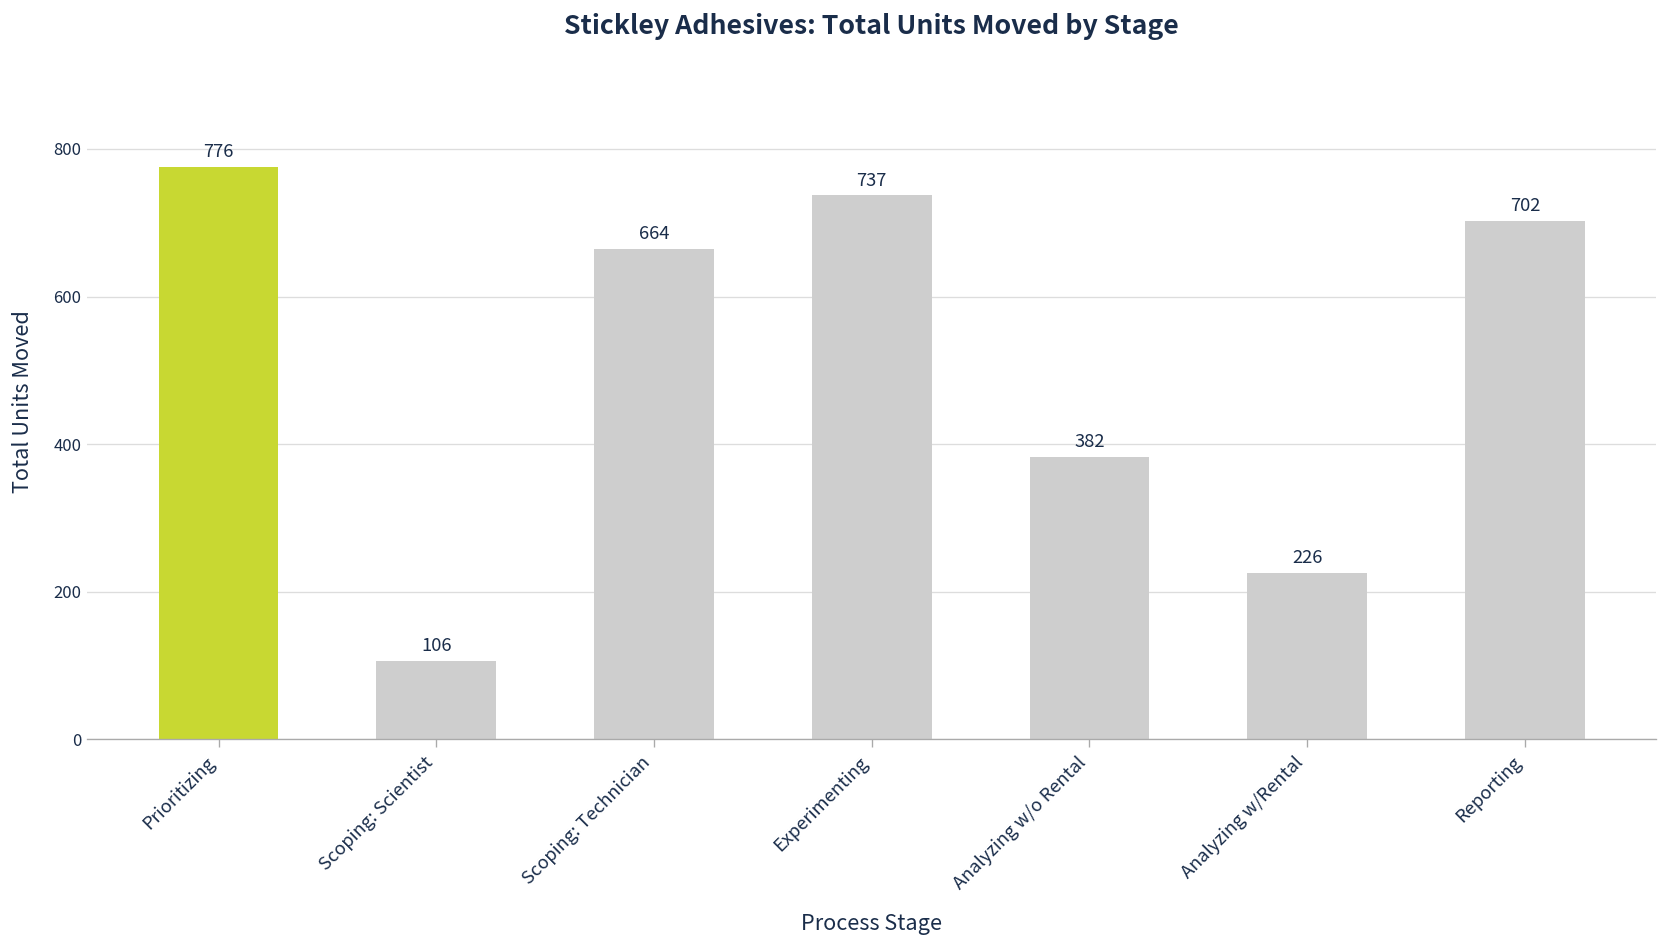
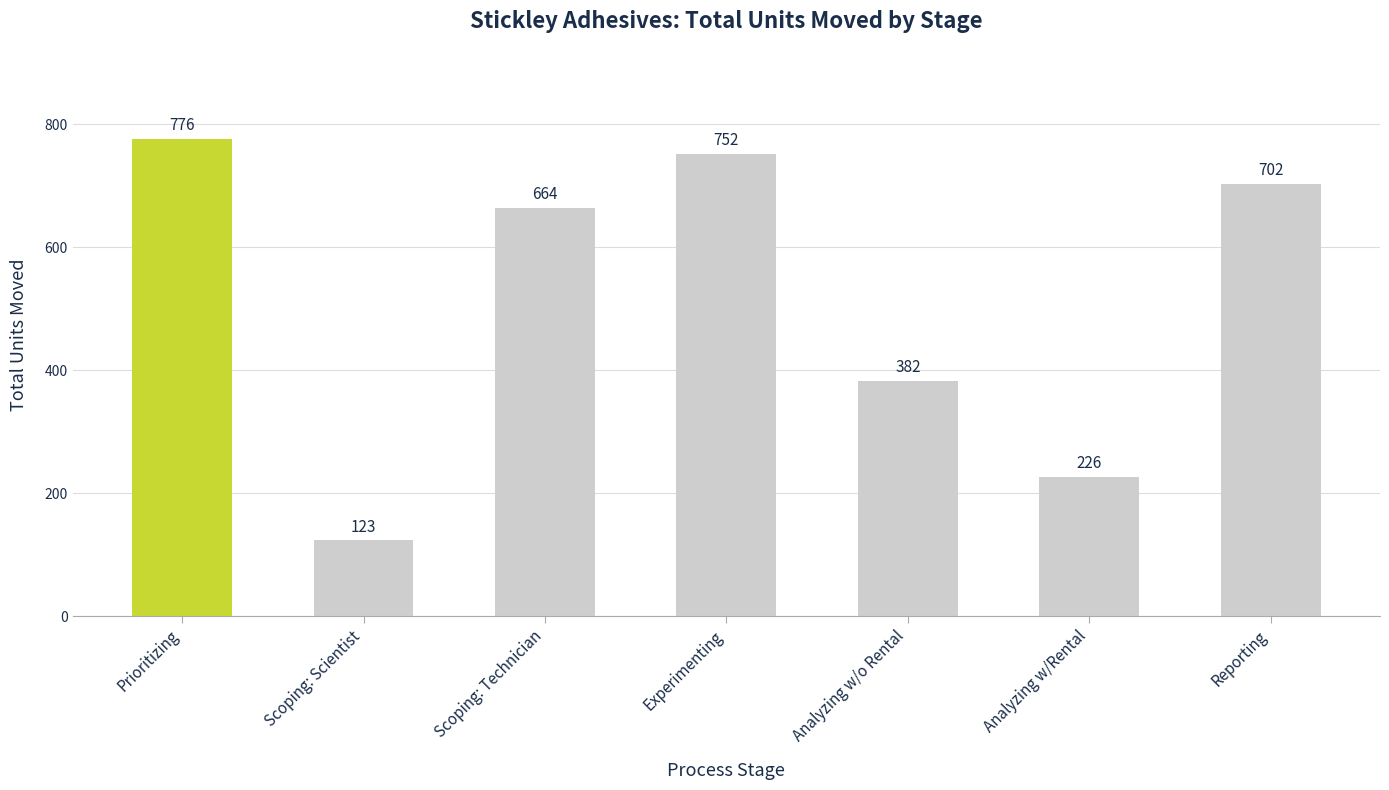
Scoping: Scientist: 106 -> 123
Experimenting: 737 -> 752
